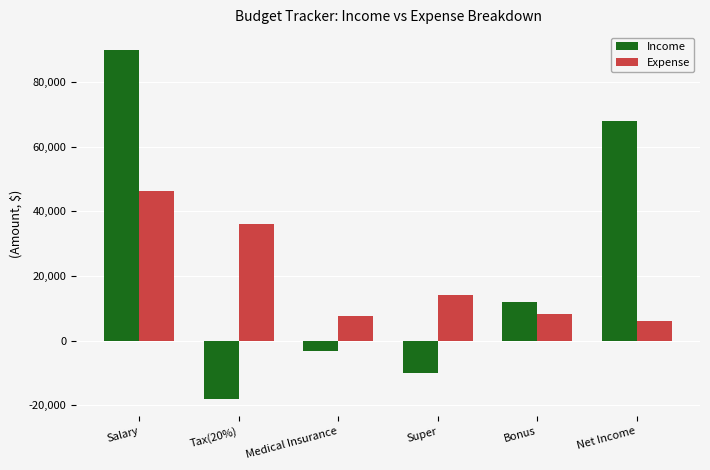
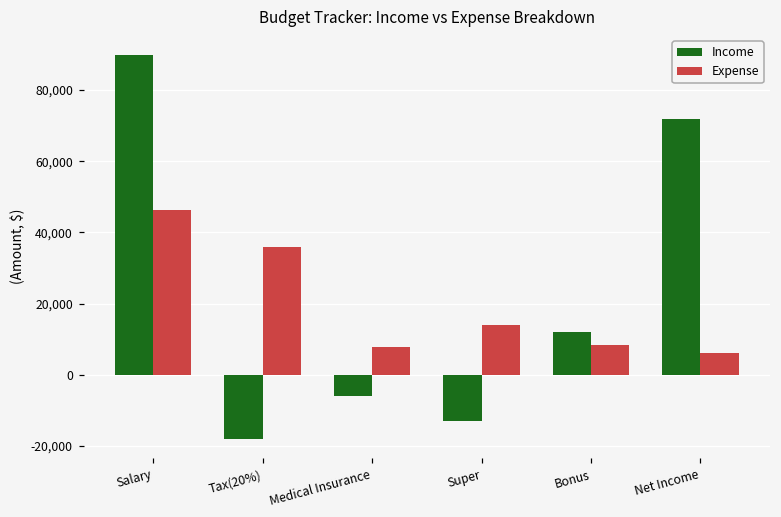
Income, Medical Insurance: -3,000 -> -6,000
Income, Super: -10,000 -> -13,000
Income, Net Income: 68,000 -> 72,000
